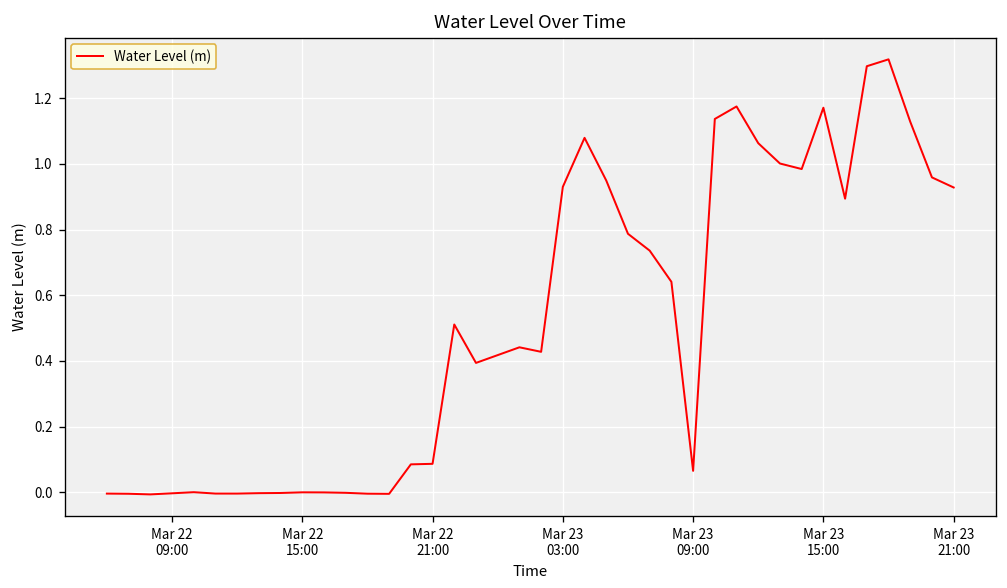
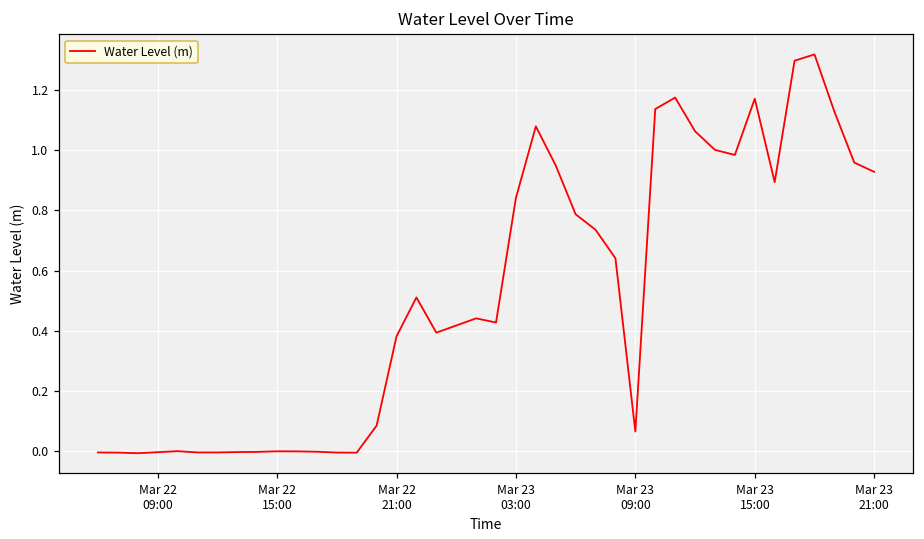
Mar 22 21:00: 0.09 -> 0.38
Mar 23 03:00: 0.93 -> 0.84
